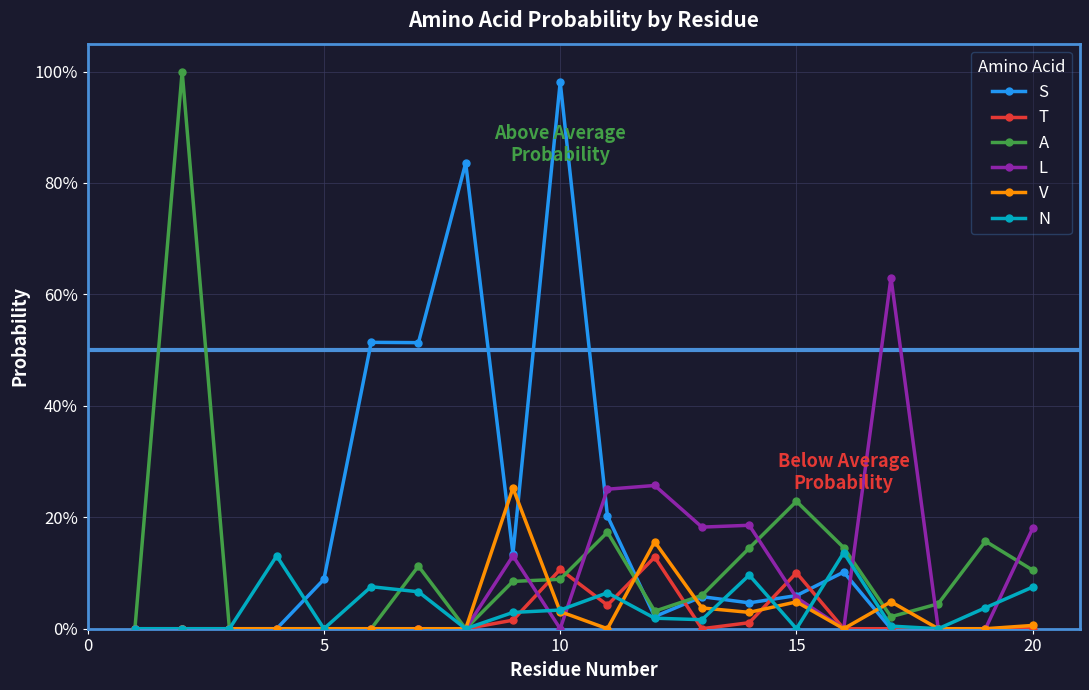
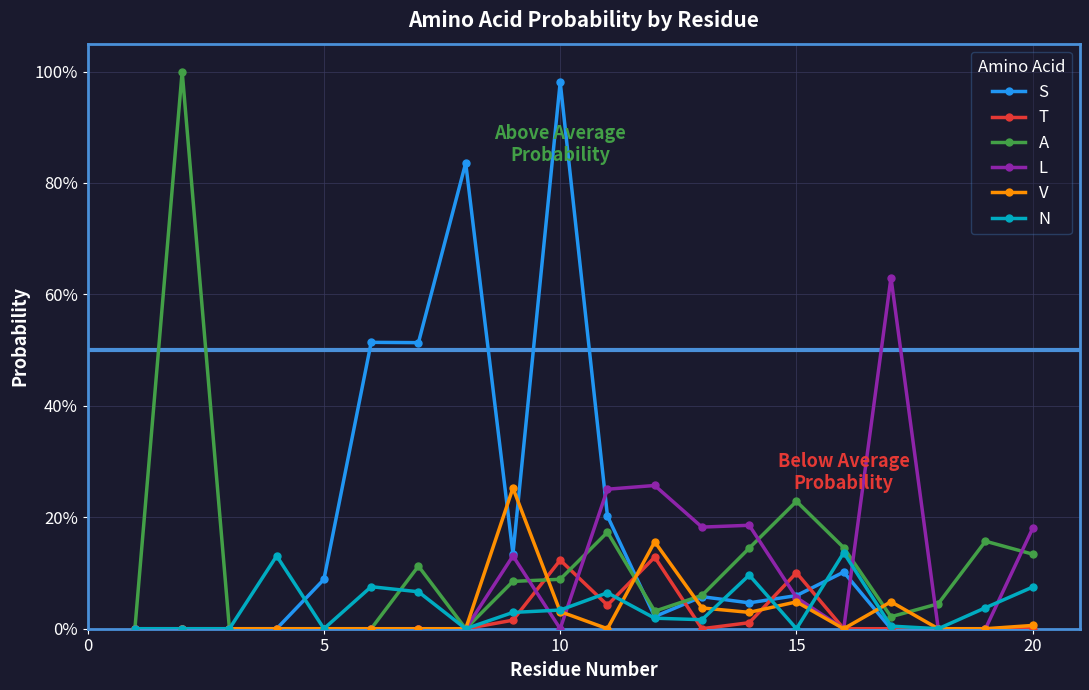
T, 10: 11% -> 12%
A, 20: 11% -> 13%
